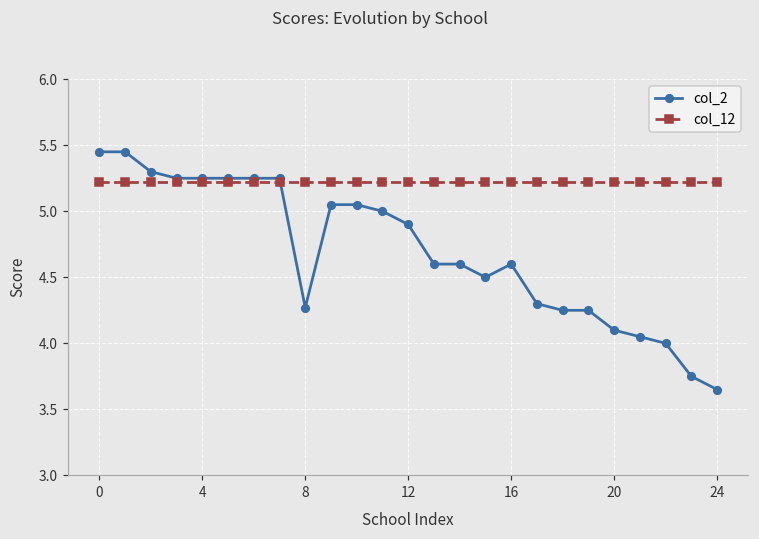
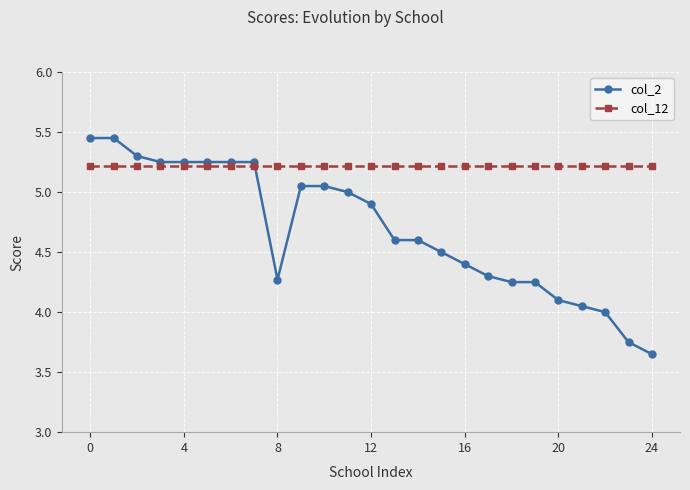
col_2, 16: 4.6 -> 4.4
